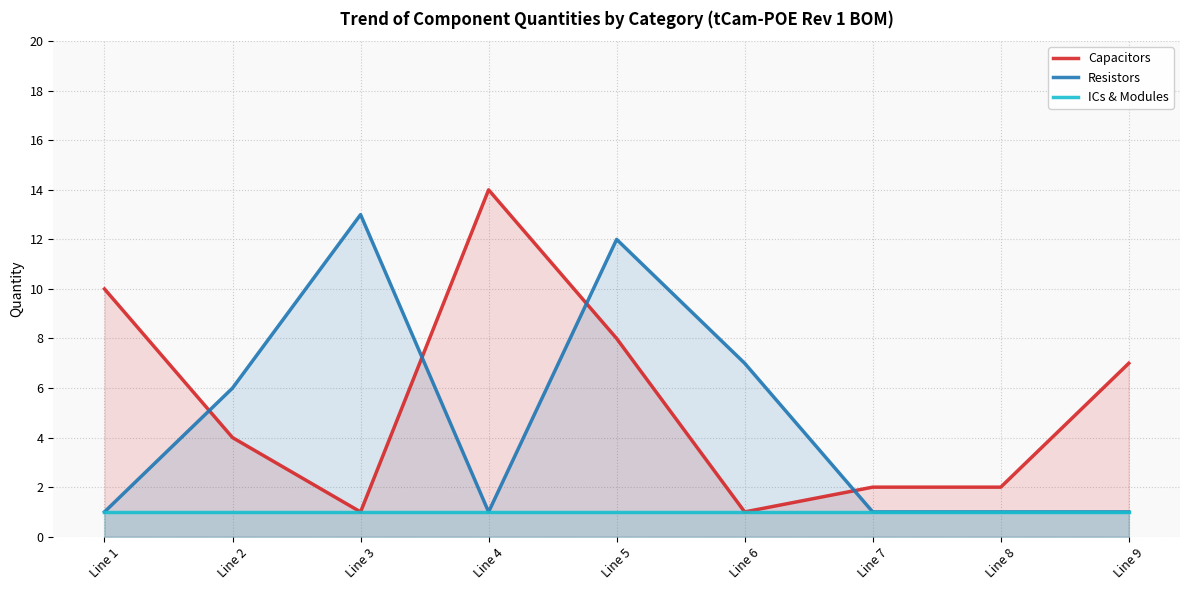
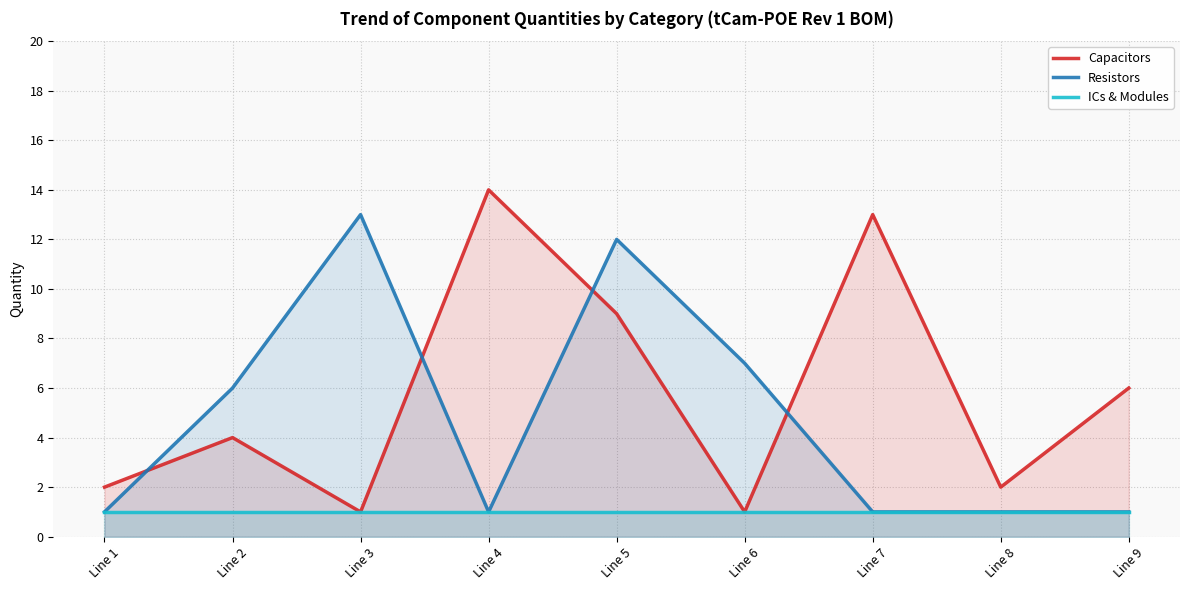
Capacitors, Line 1: 10 -> 2
Capacitors, Line 5: 8 -> 9
Capacitors, Line 7: 2 -> 13
Capacitors, Line 9: 7 -> 6
